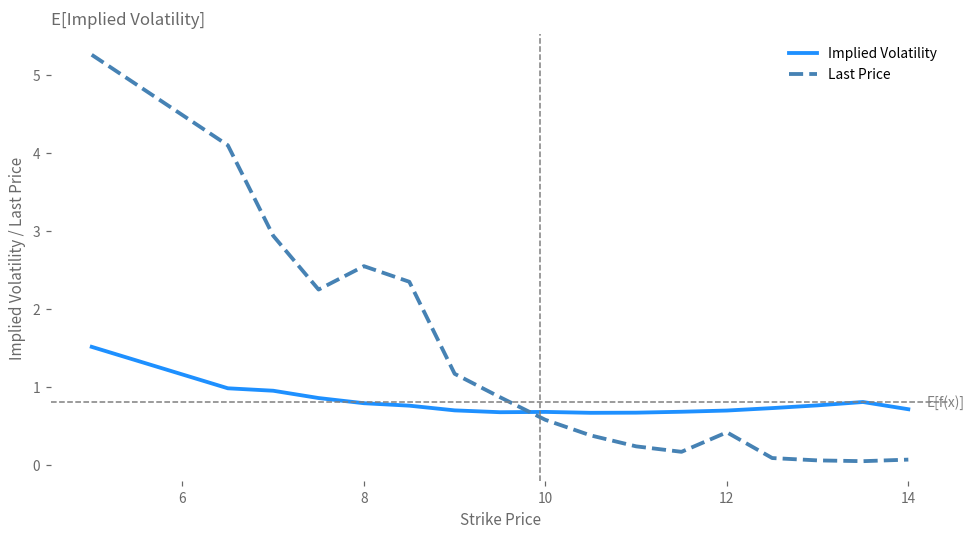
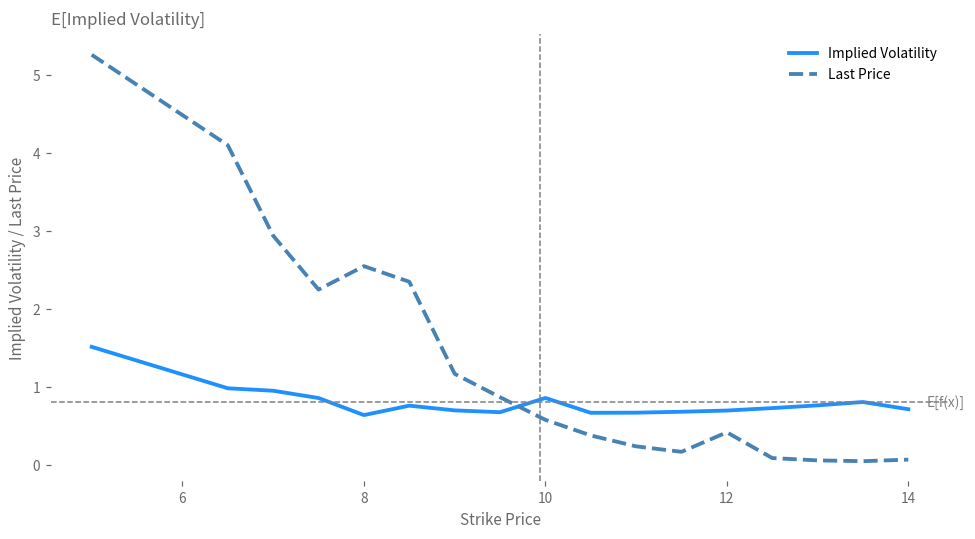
Implied Volatility, 8: 0.8 -> 0.6
Implied Volatility, 10: 0.7 -> 0.9
